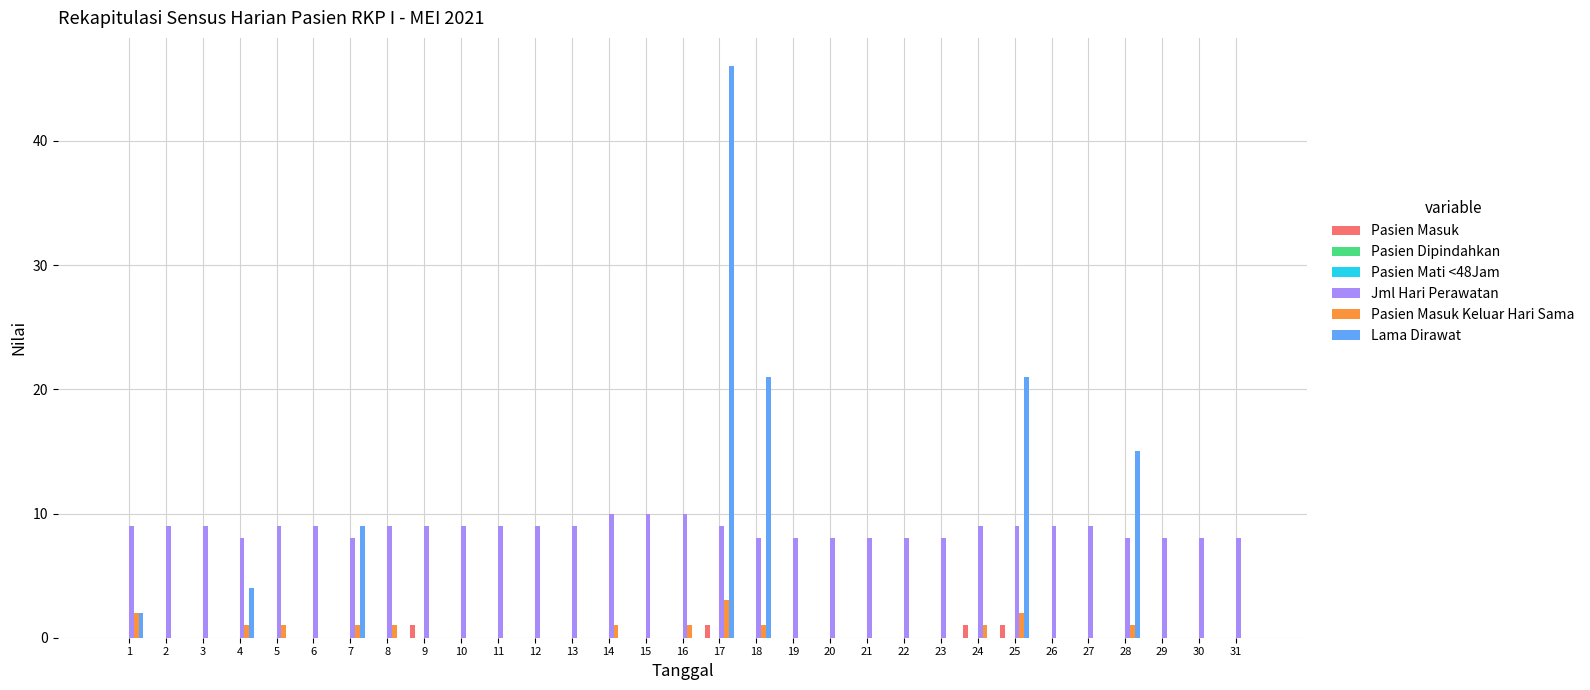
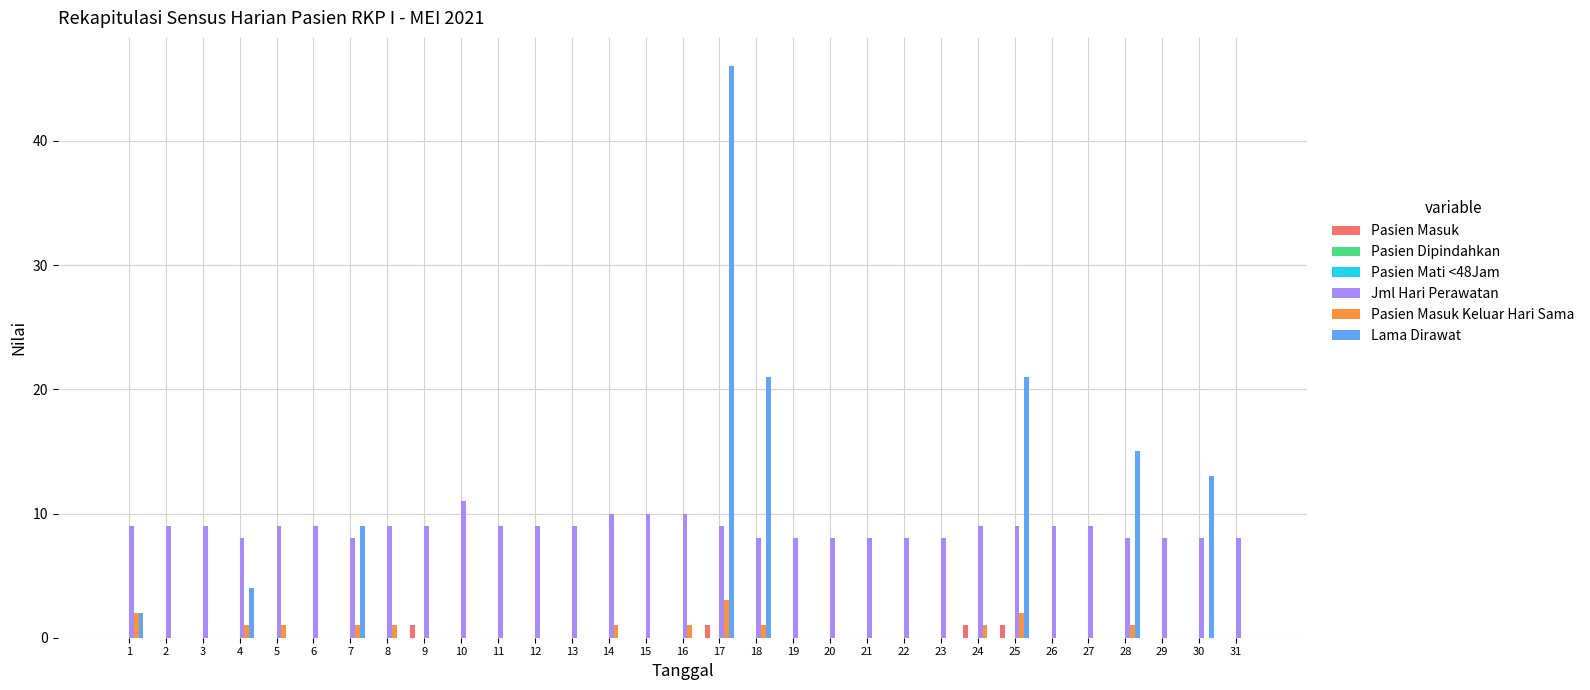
Jml Hari Perawatan, 10: 9 -> 11
Lama Dirawat, 30: 0 -> 13
